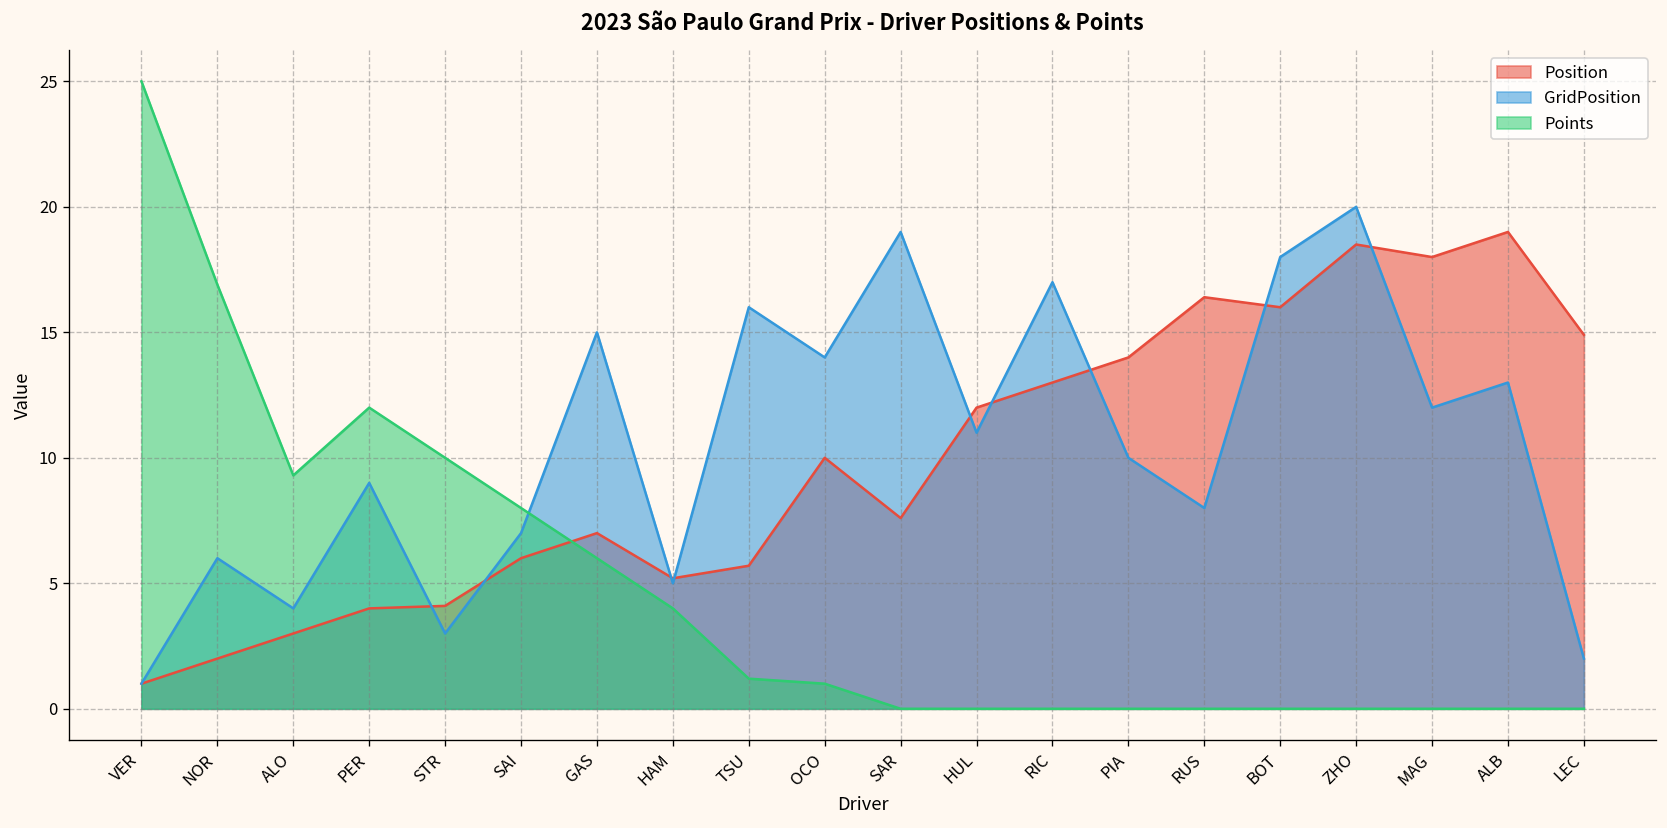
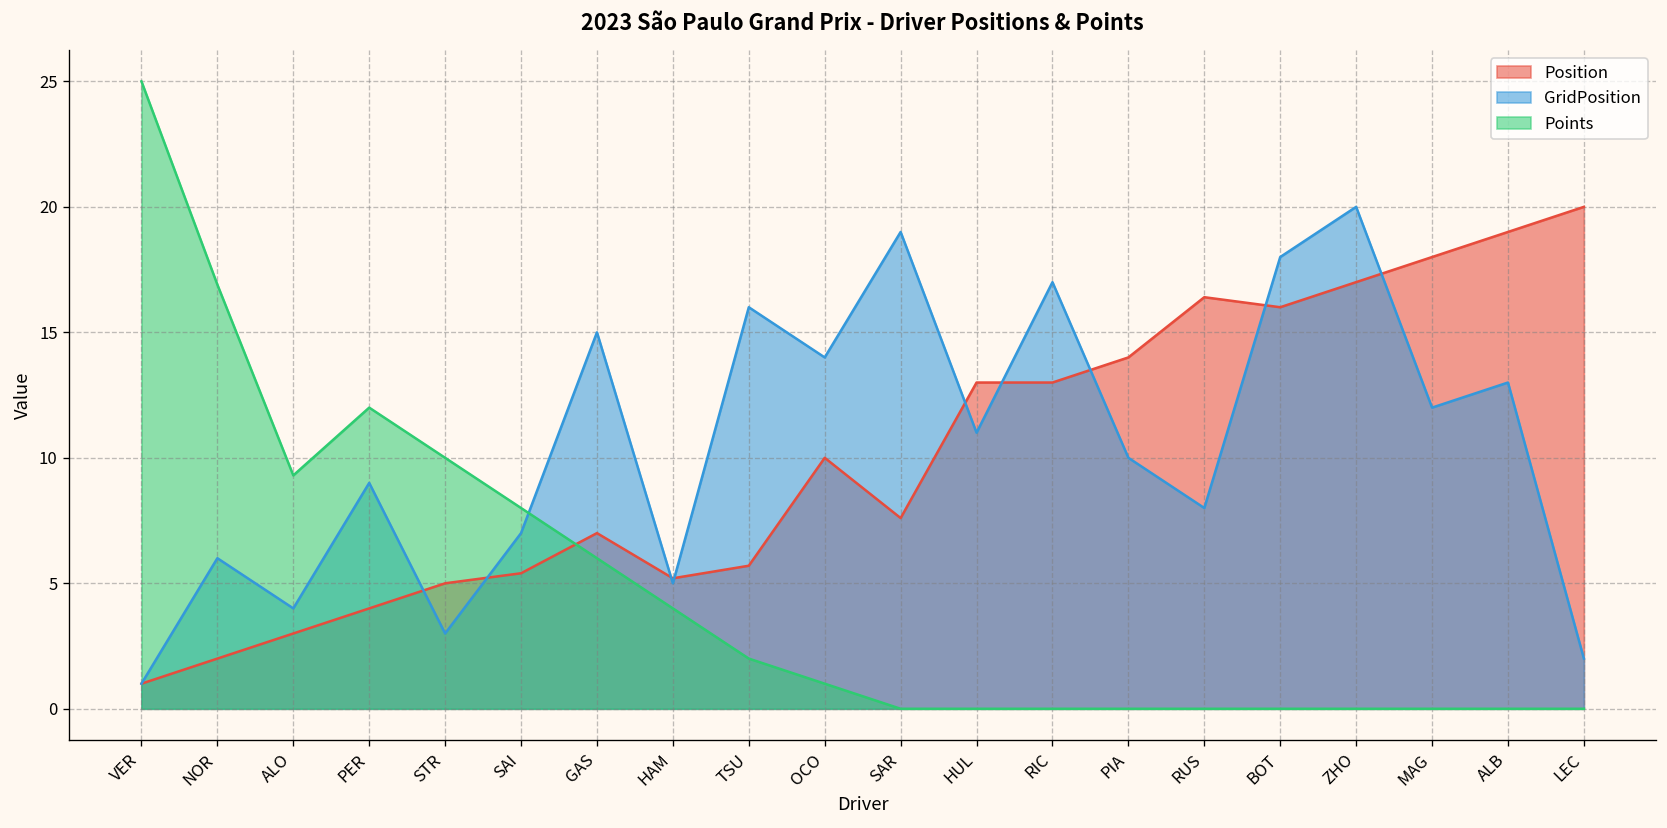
Position, STR: 4.1 -> 5.0
Position, SAI: 6.0 -> 5.4
Points, TSU: 1.2 -> 2.0
Position, HUL: 12 -> 13
Position, ZHO: 18.5 -> 17.0
Position, LEC: 14.9 -> 20.0
